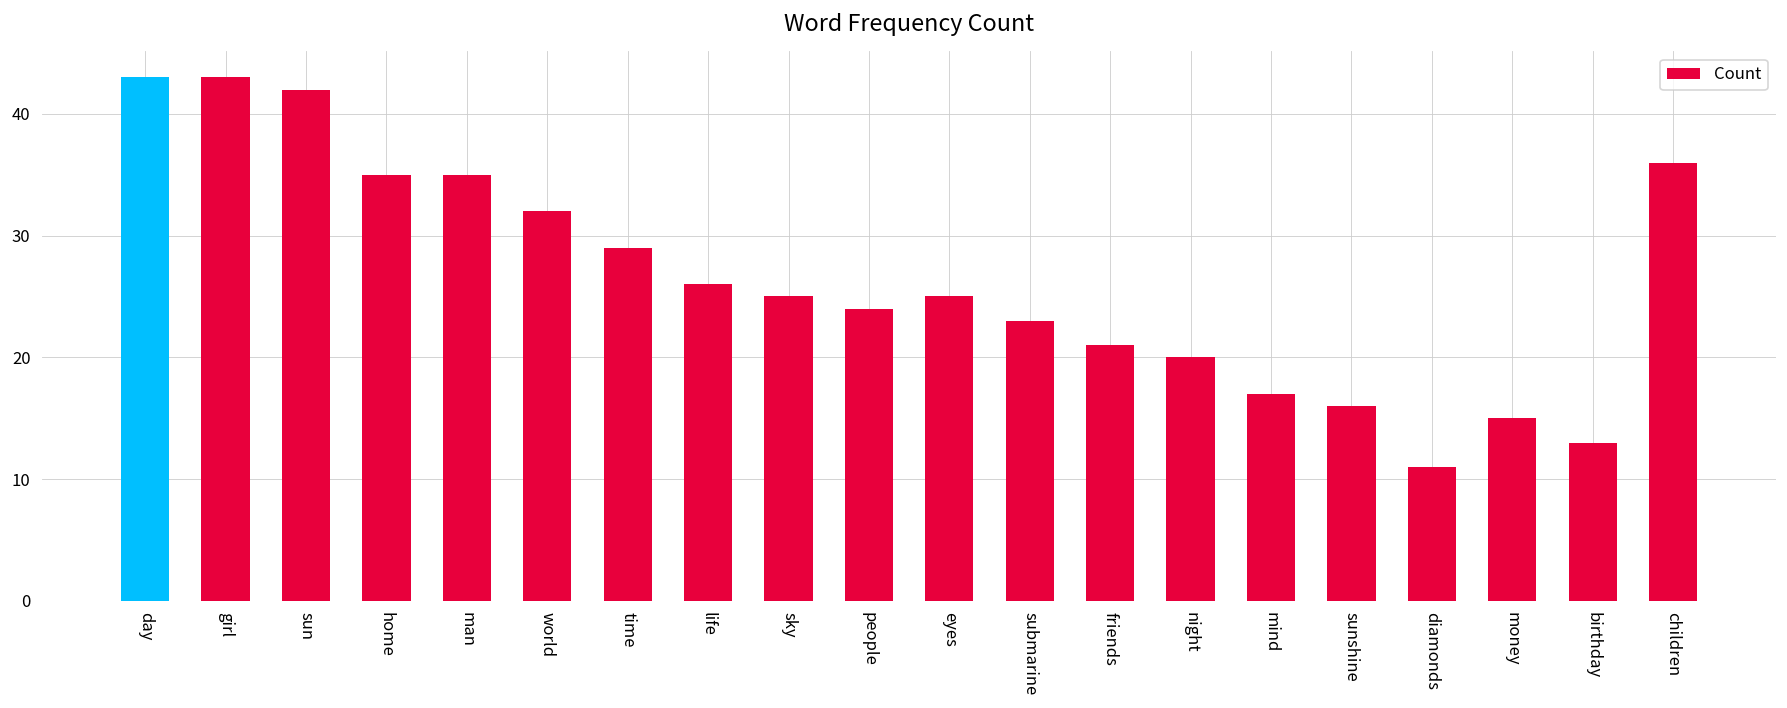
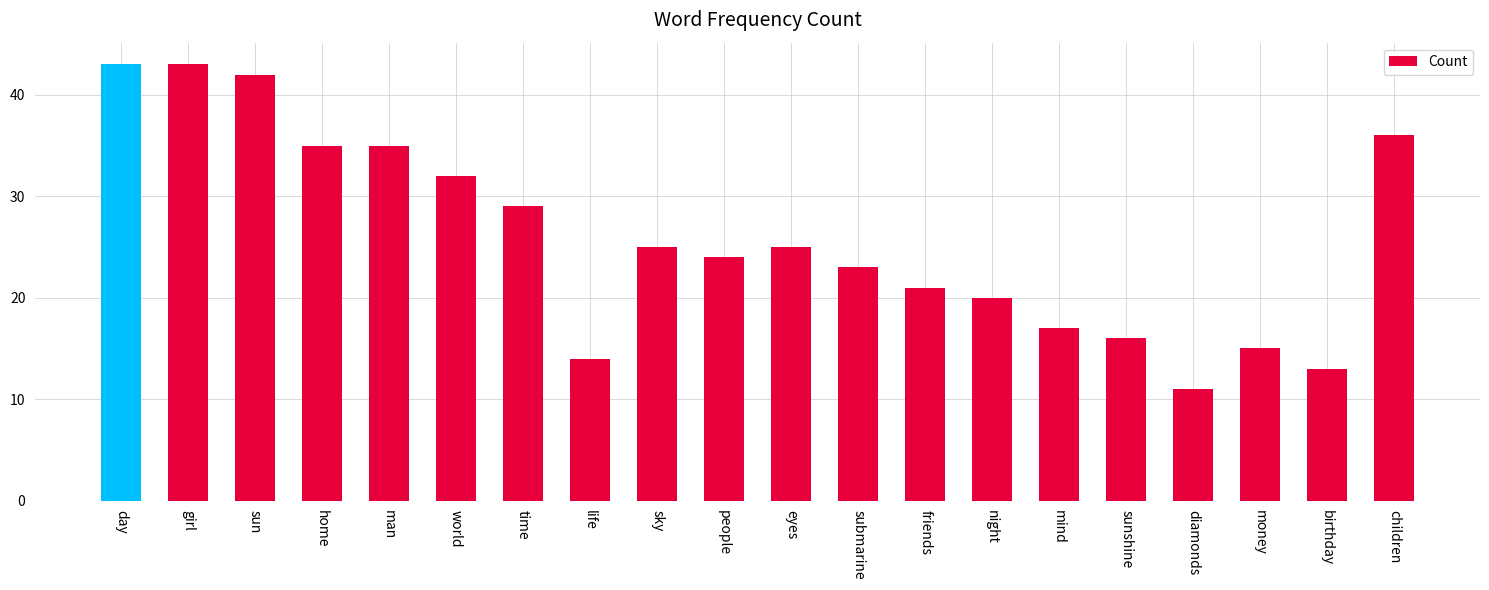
life: 26 -> 14
